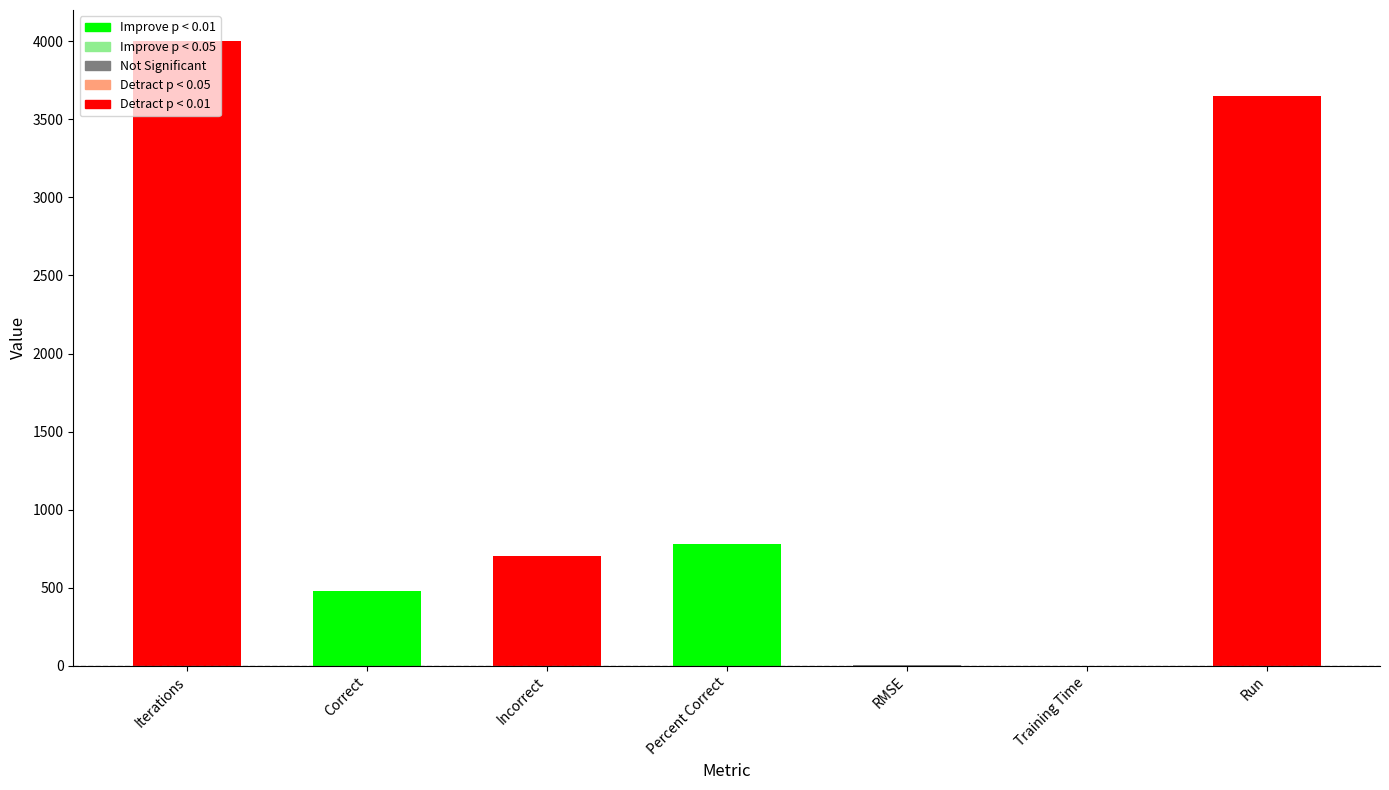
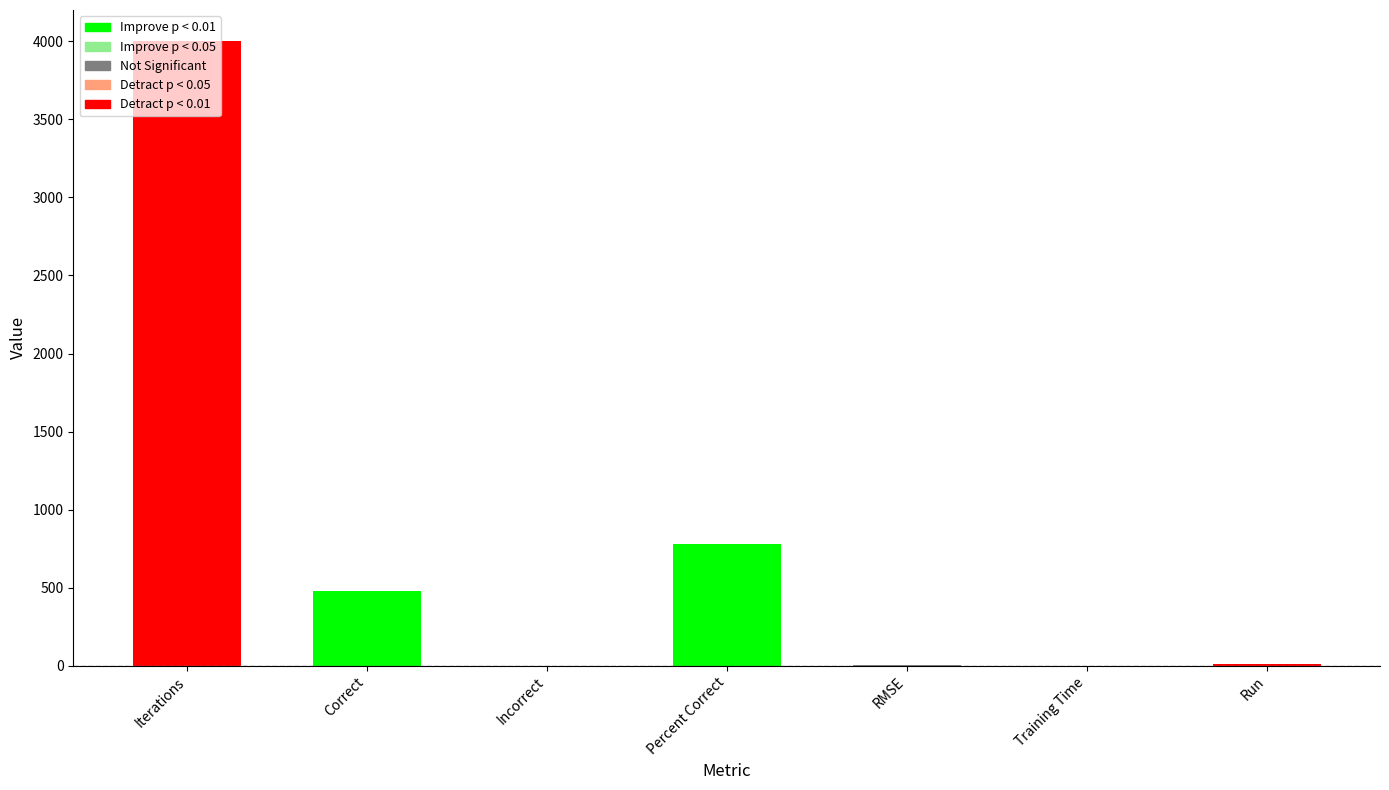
Incorrect: 700 -> 0
Run: 3650 -> 10
